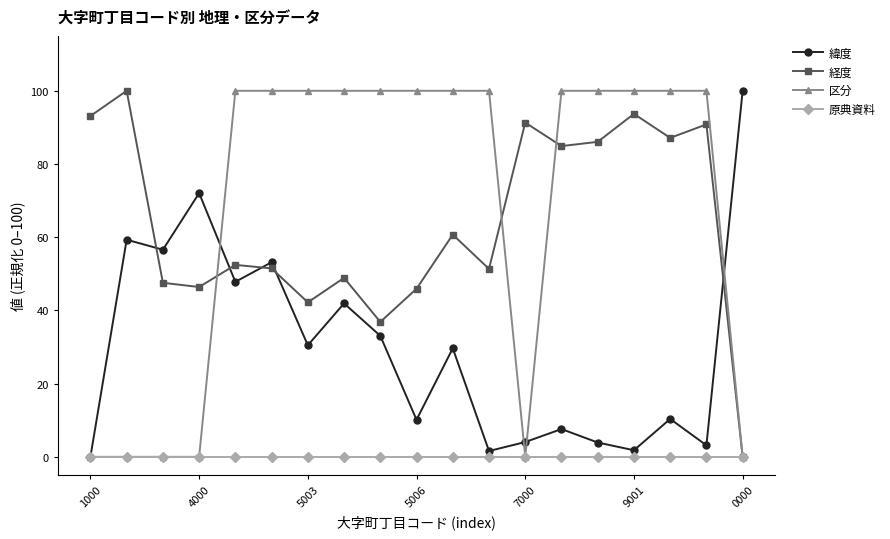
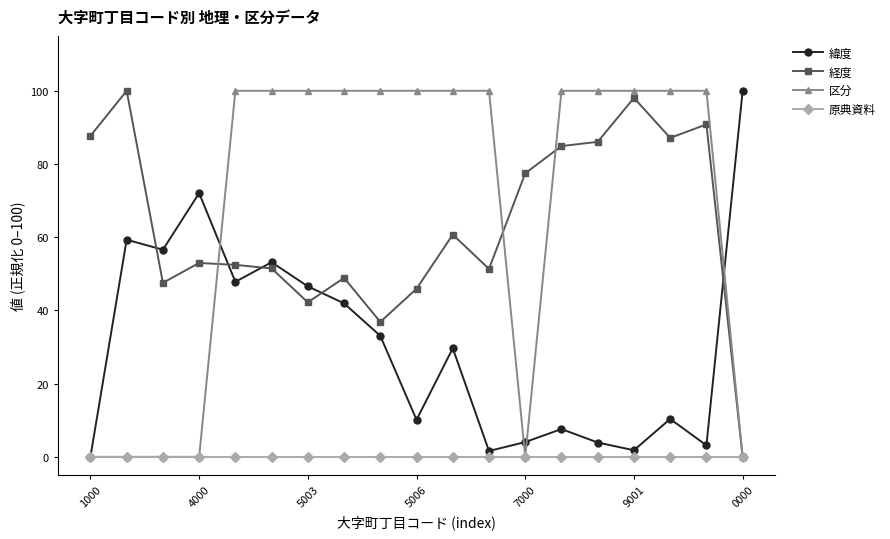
経度, 1000: 93 -> 88
経度, 4000: 46 -> 53
緯度, 5003: 30 -> 47
経度, 7000: 91 -> 77
経度, 9001: 94 -> 98
